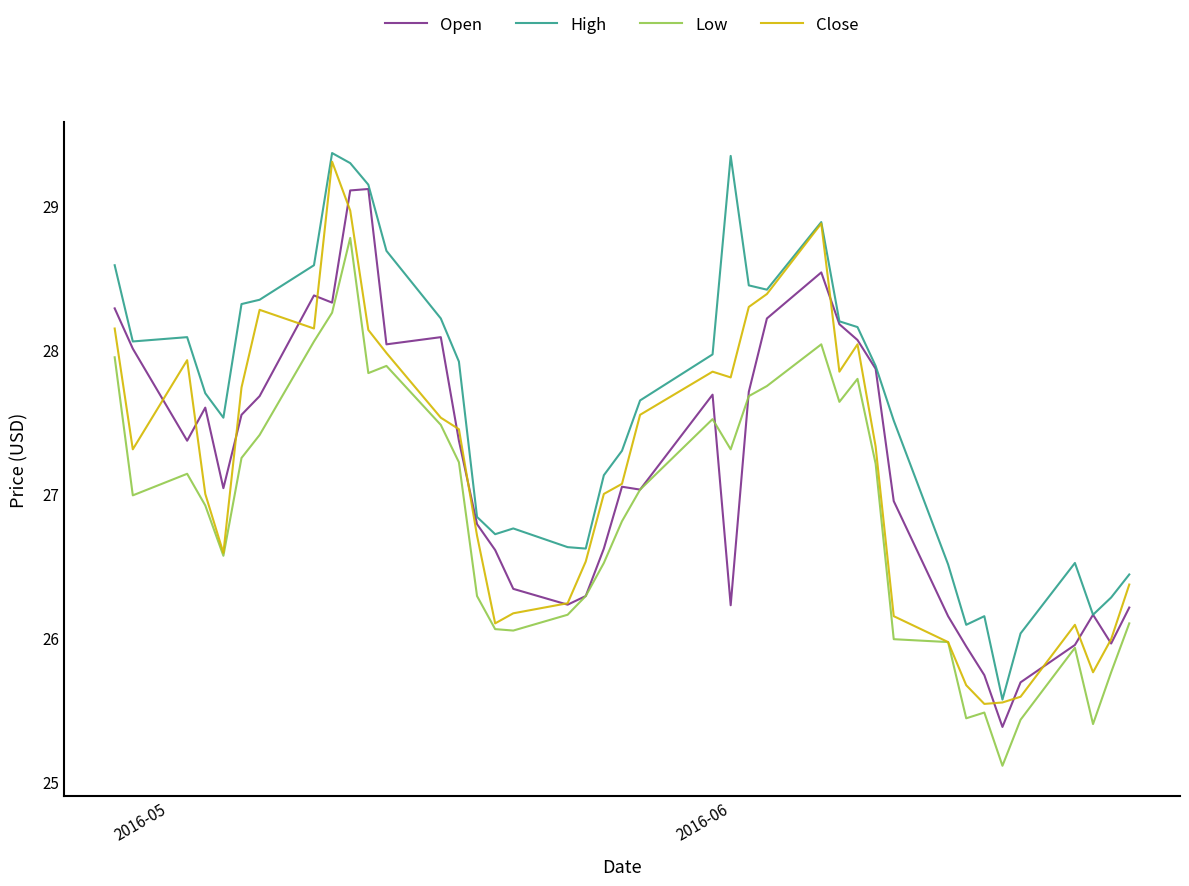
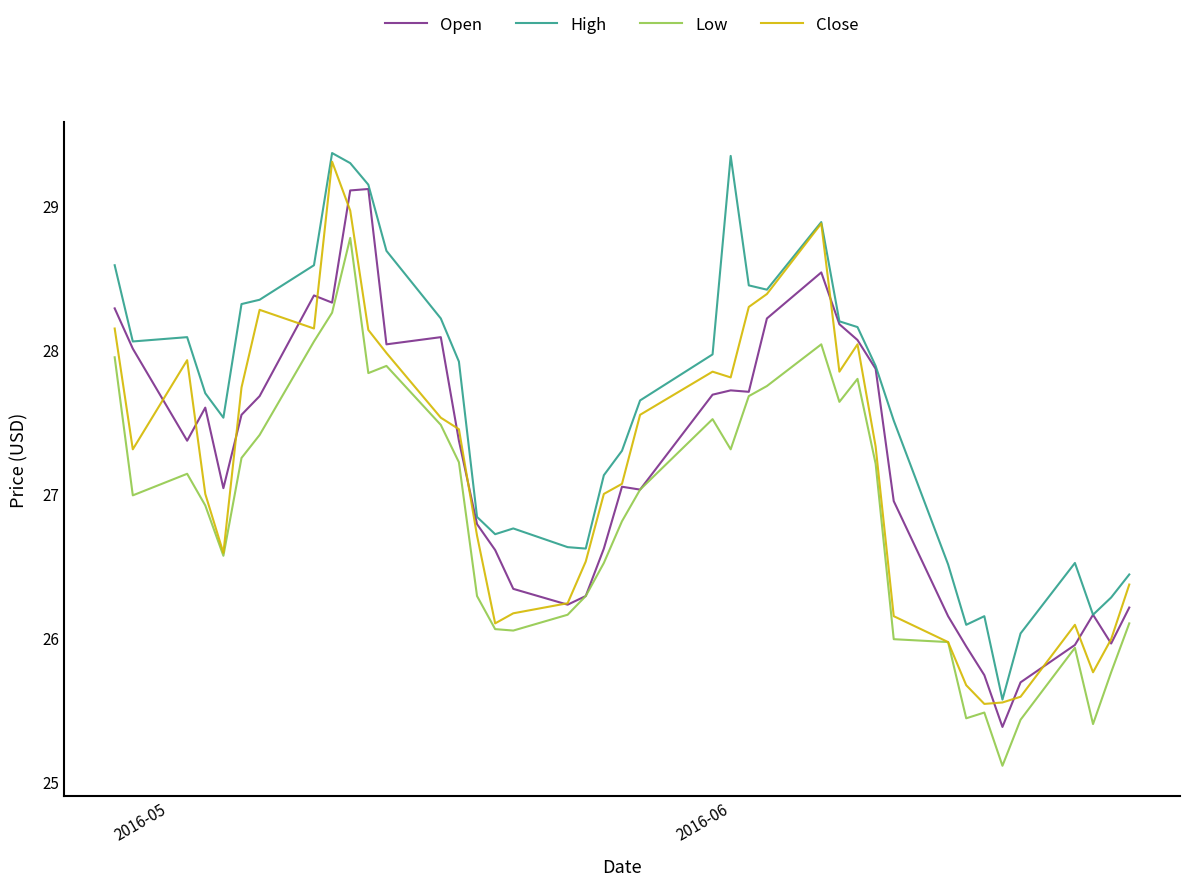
Open, 2016-06: 26.23 -> 27.72
